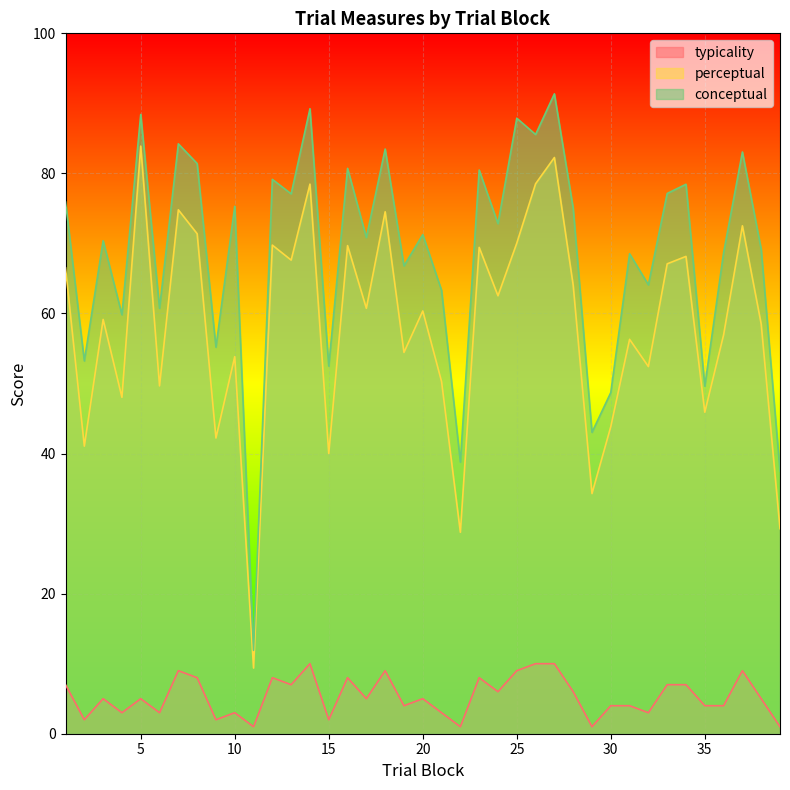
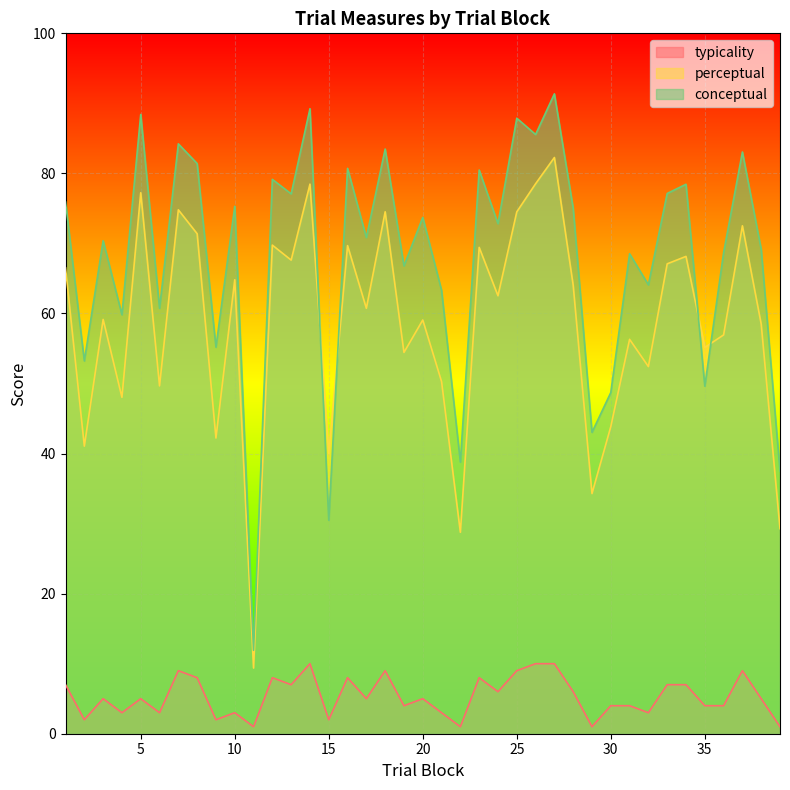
perceptual, 5: 84 -> 77
perceptual, 10: 54 -> 65
conceptual, 15: 52 -> 30
perceptual, 20: 60 -> 59
conceptual, 20: 71 -> 74
perceptual, 25: 70 -> 75
perceptual, 35: 46 -> 55
